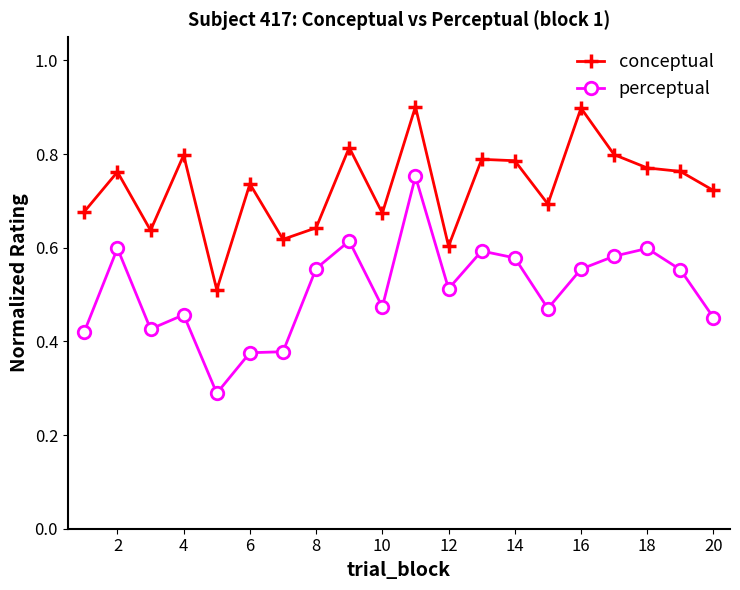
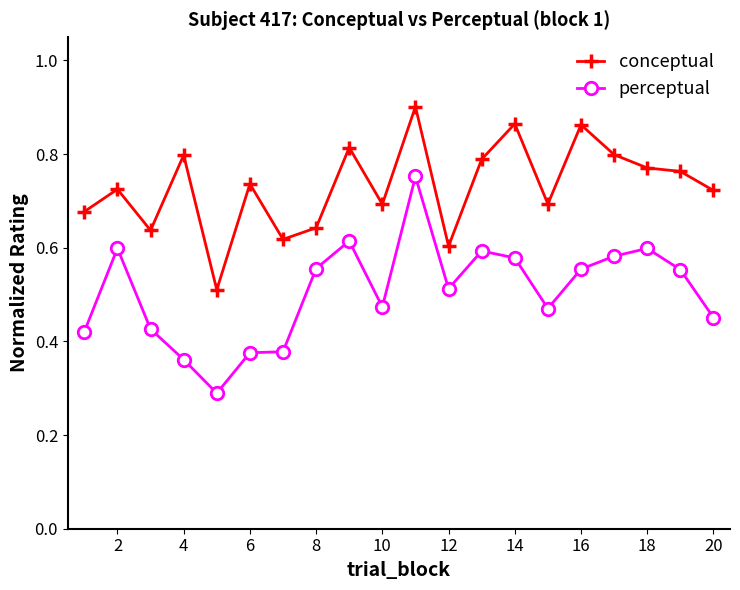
conceptual, 2: 0.76 -> 0.73
perceptual, 4: 0.46 -> 0.36
conceptual, 10: 0.67 -> 0.69
conceptual, 14: 0.79 -> 0.86
conceptual, 16: 0.90 -> 0.86
